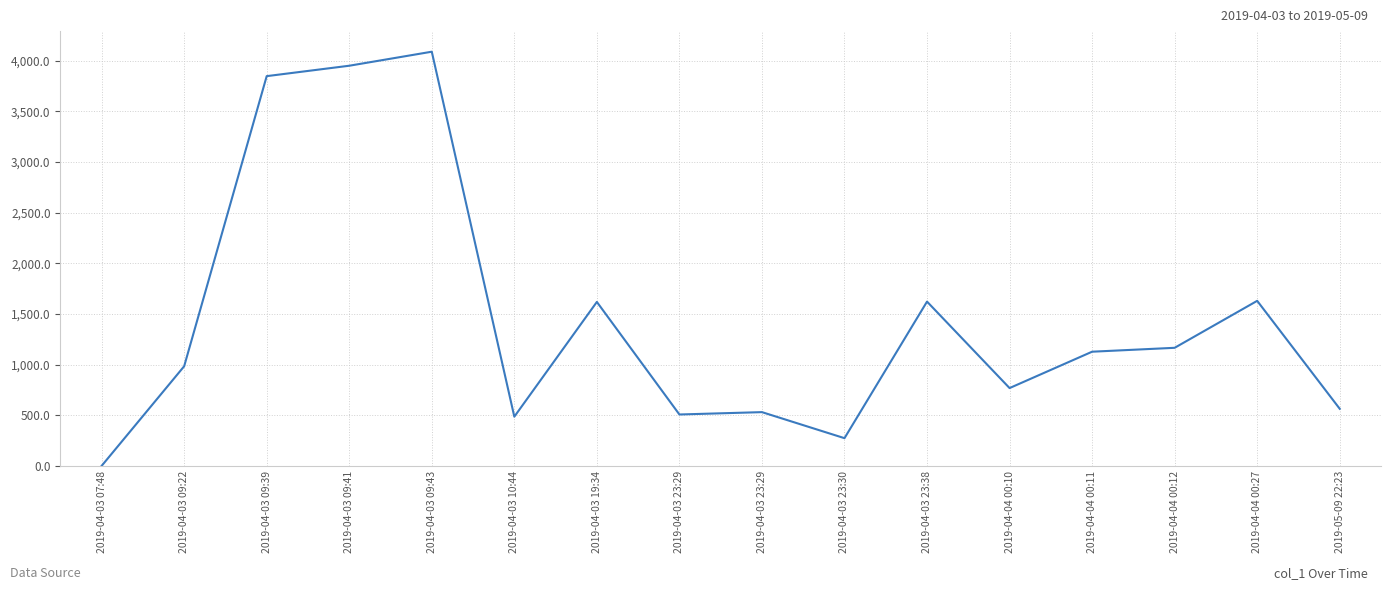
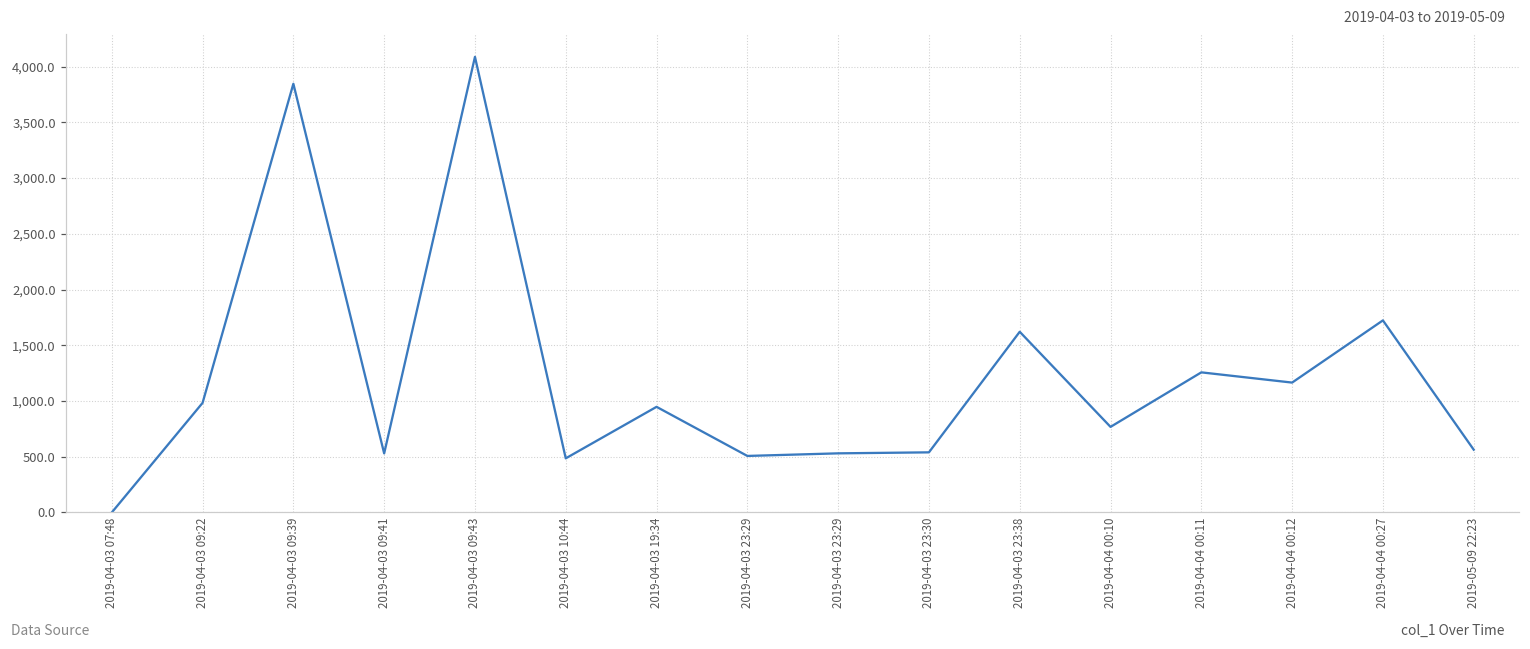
2019-04-03 09:41: 3,950 -> 530
2019-04-03 19:34: 1,620 -> 950
2019-04-03 23:30: 270 -> 540
2019-04-04 00:11: 1,130 -> 1,260
2019-04-04 00:27: 1,630 -> 1,720
